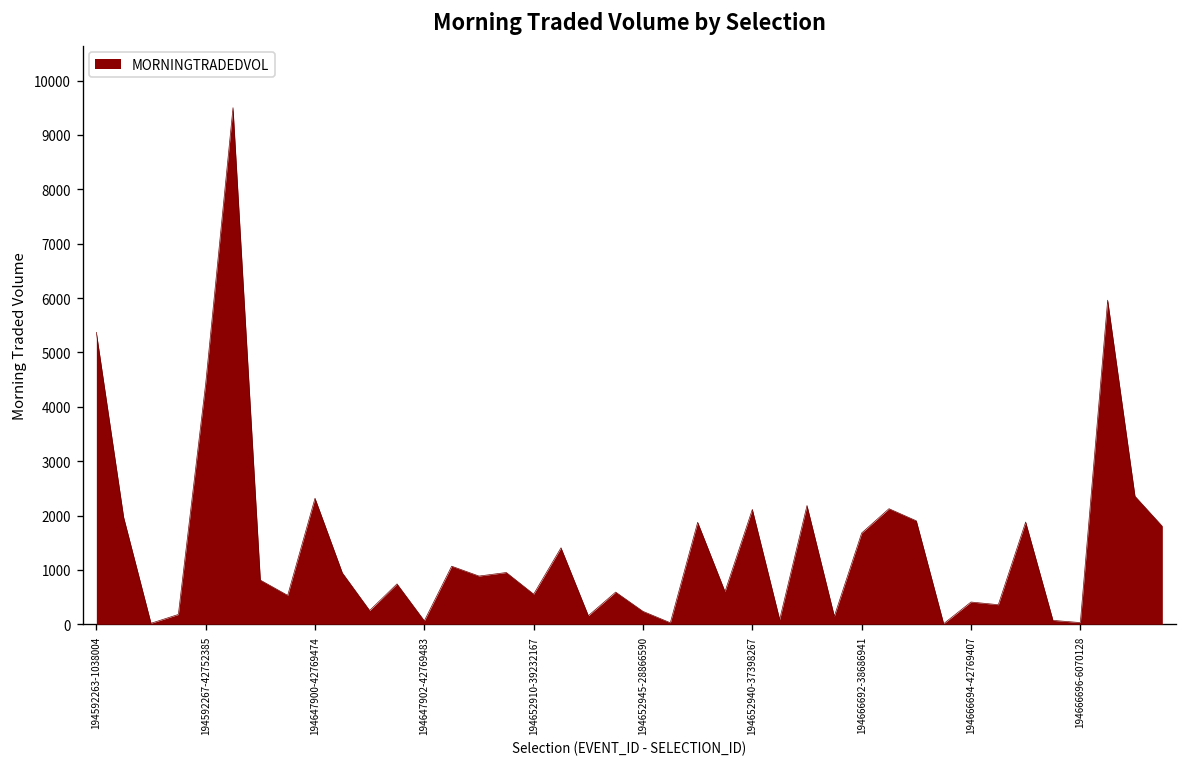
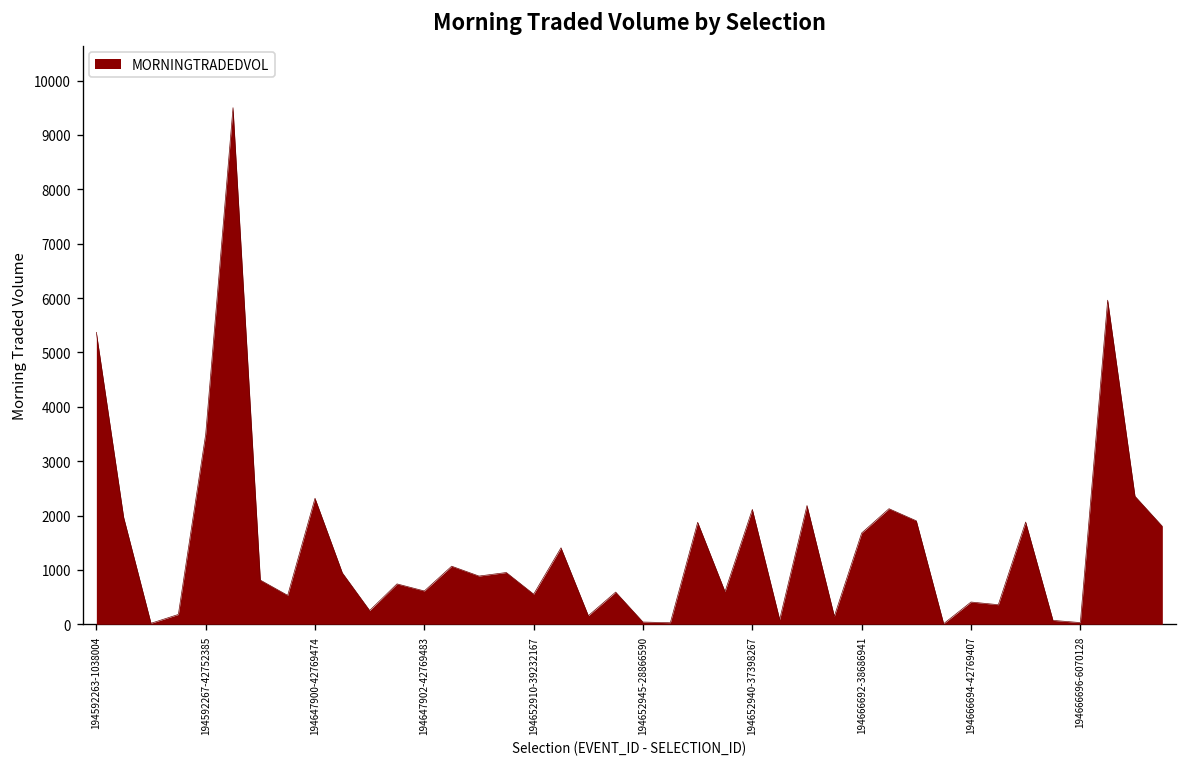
194592267-42752385: 4400 -> 3500
194647902-42769483: 100 -> 600
194652945-28866590: 200 -> 0
